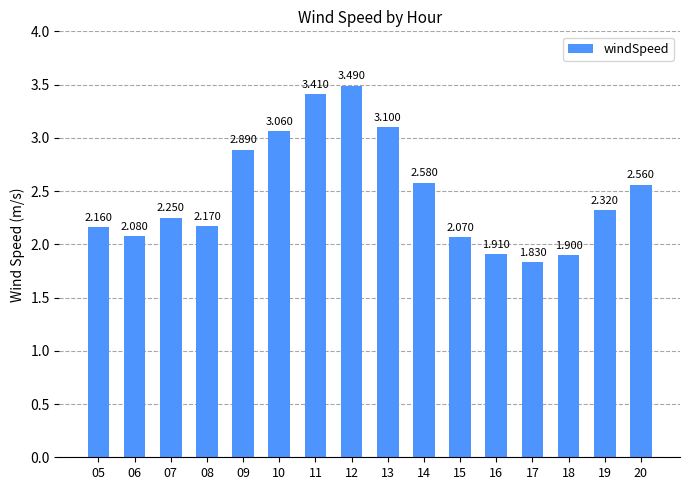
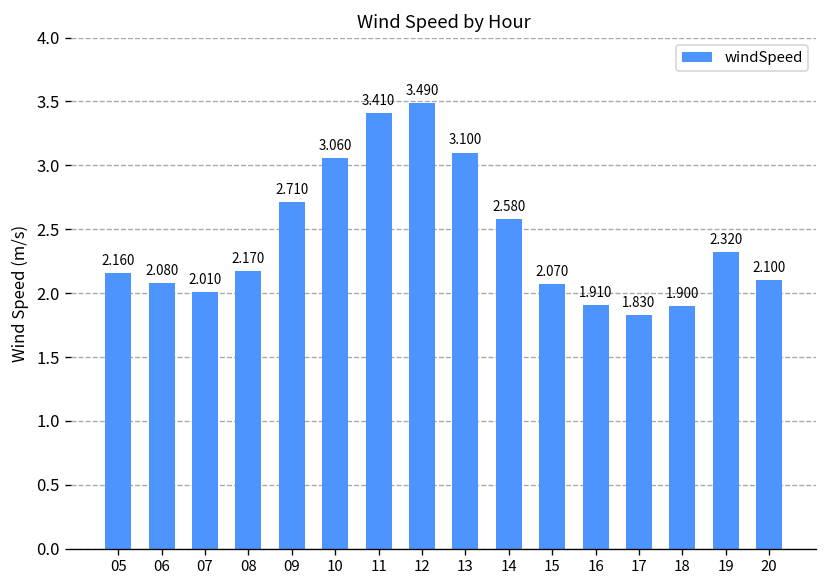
07: 2.250 -> 2.010
09: 2.890 -> 2.710
20: 2.560 -> 2.100
